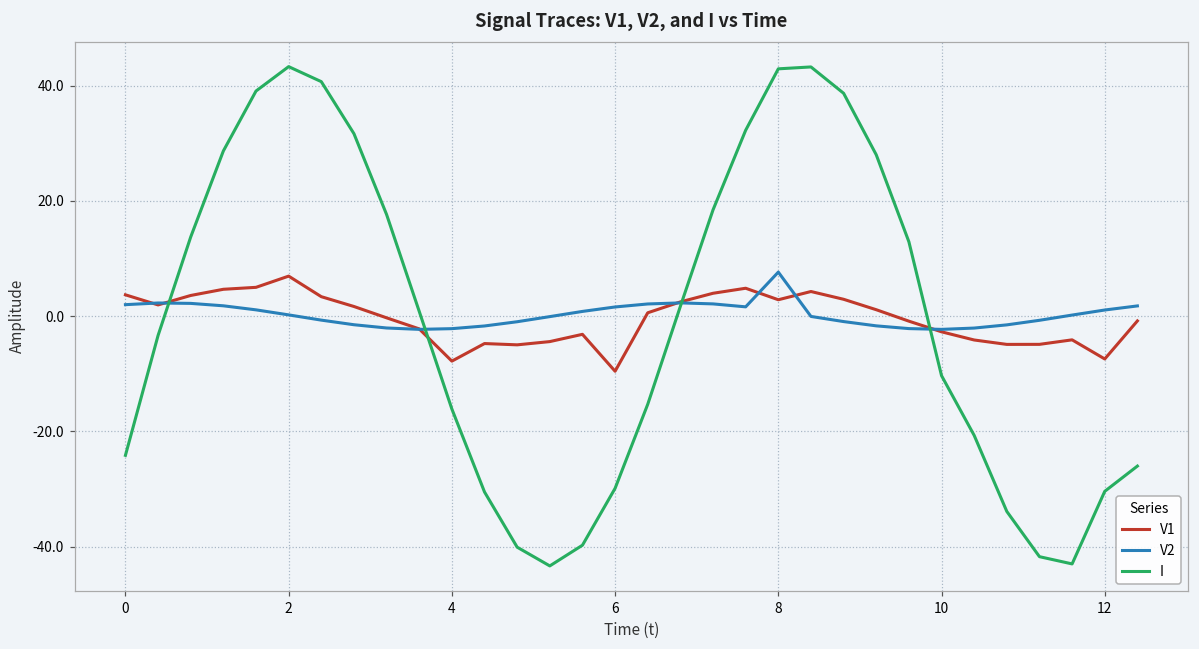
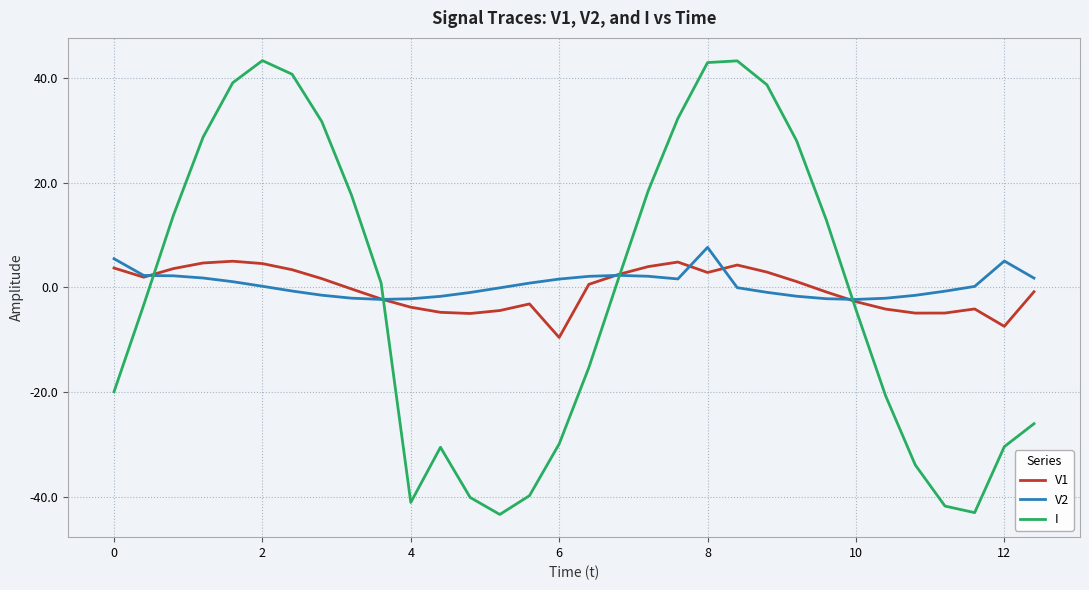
V2, 0: 2 -> 5
I, 0: -24 -> -20
V1, 2: 7 -> 5
V1, 4: -8 -> -4
I, 4: -16 -> -41
I, 10: -10 -> -4
V2, 12: 1 -> 5
